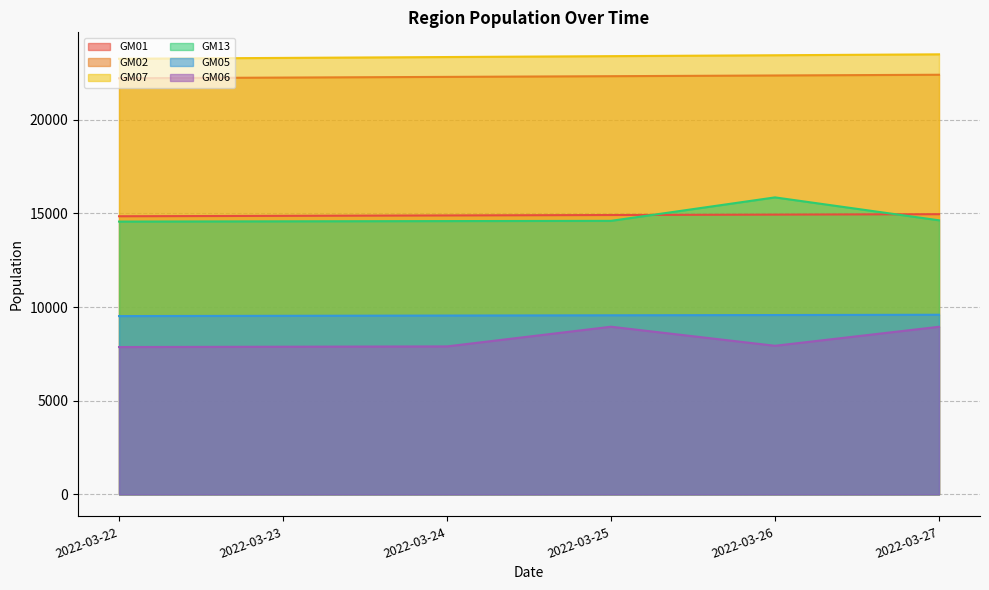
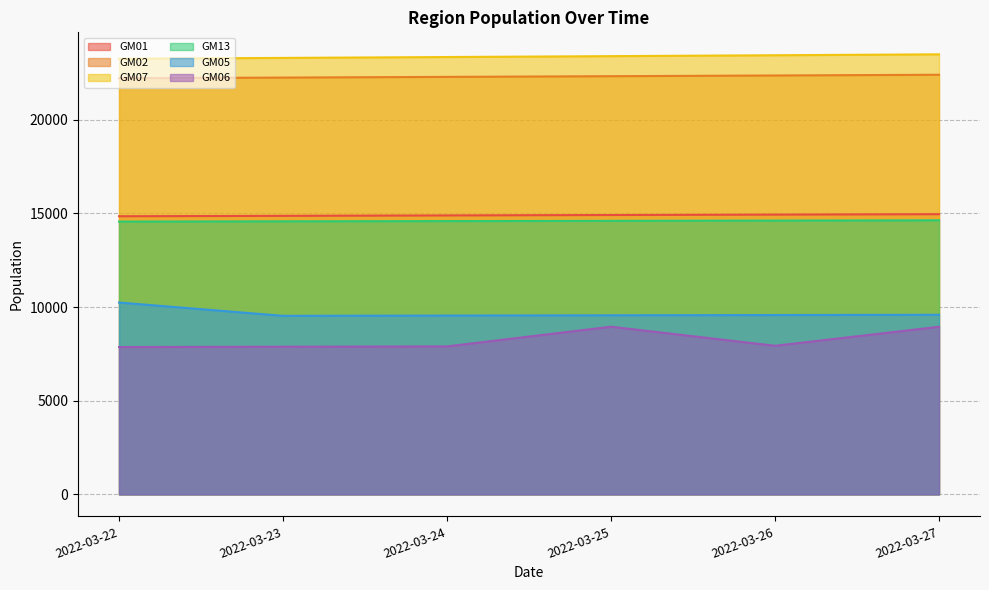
GM05, 2022-03-22: 9500 -> 10200
GM13, 2022-03-26: 15900 -> 14600
